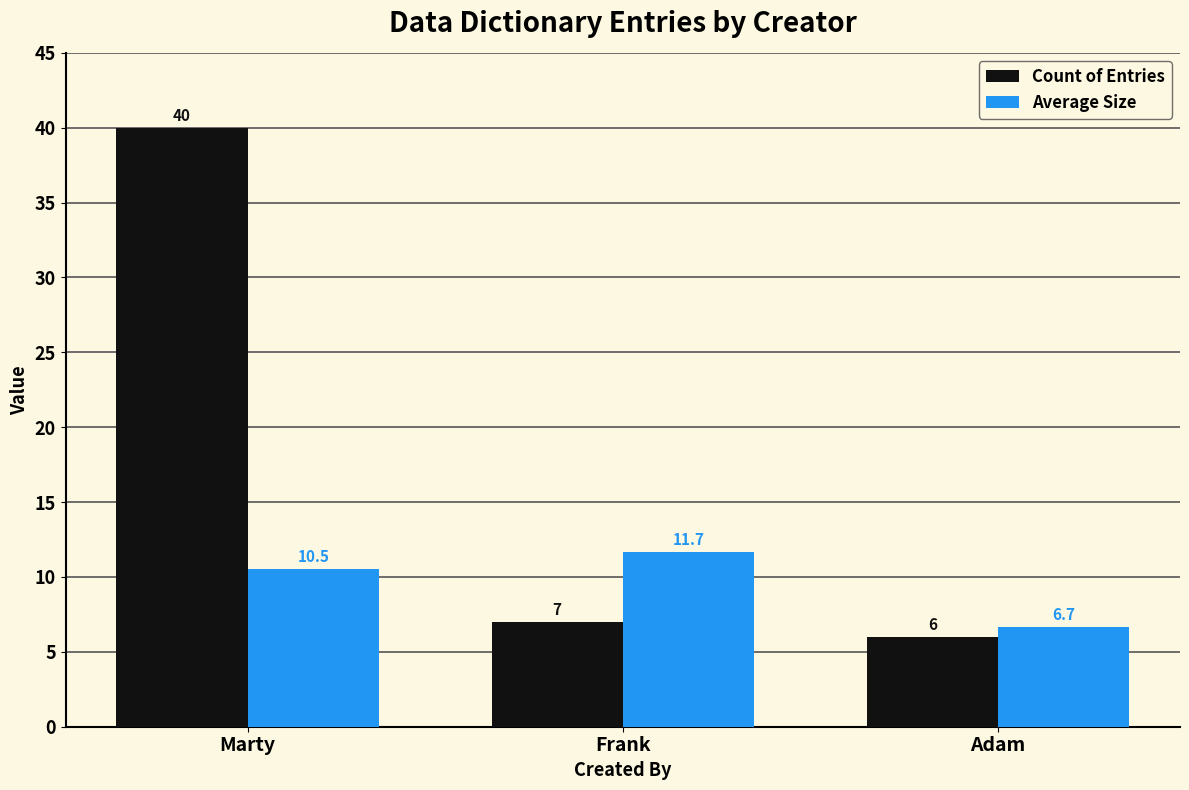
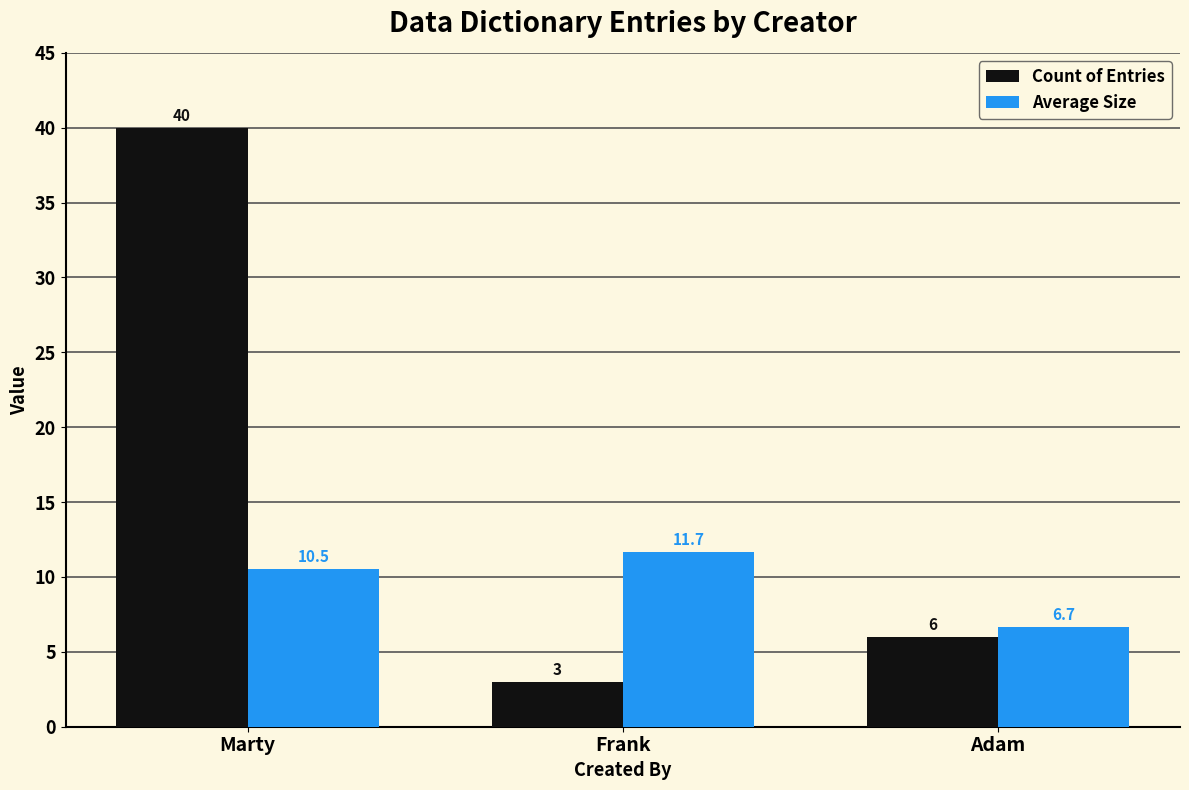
Count of Entries, Frank: 7 -> 3
